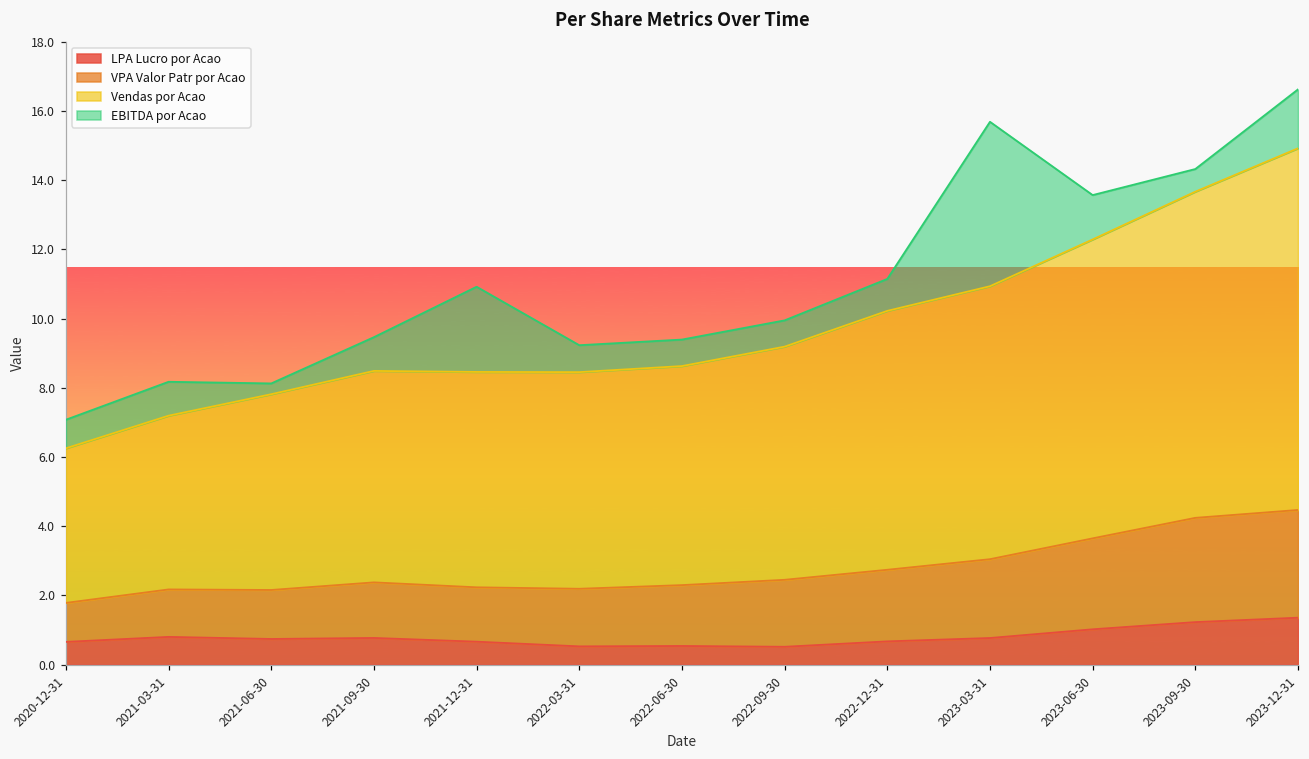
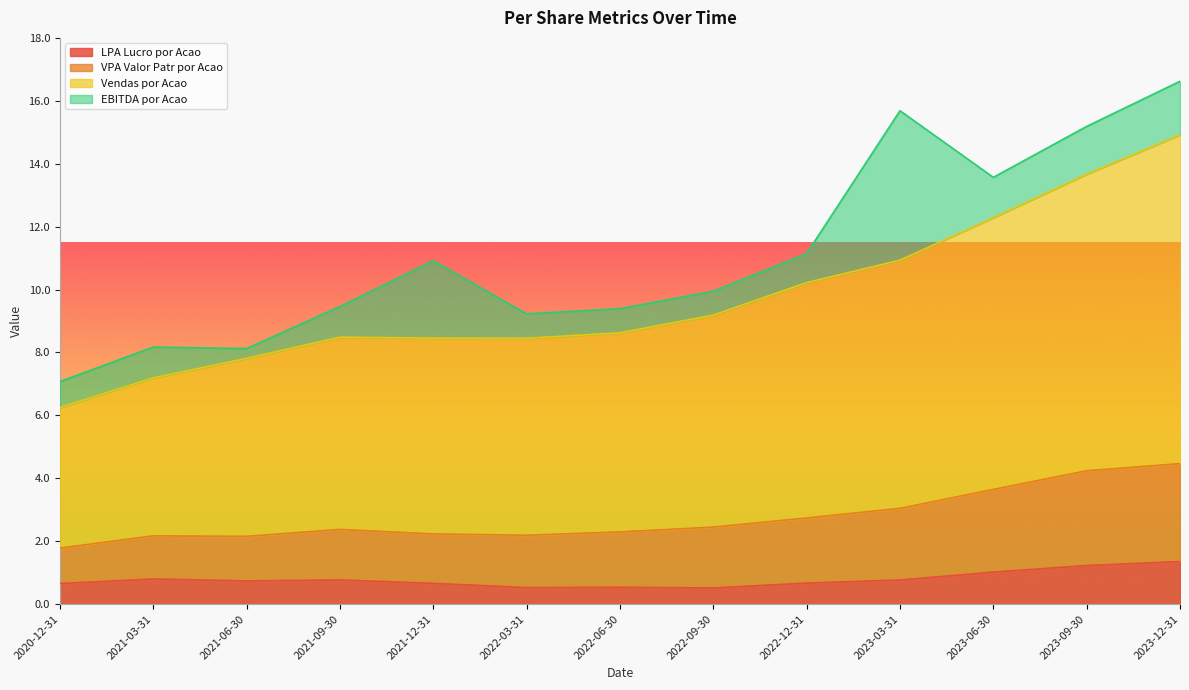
EBITDA por Acao, 2023-09-30: 0.7 -> 1.5
